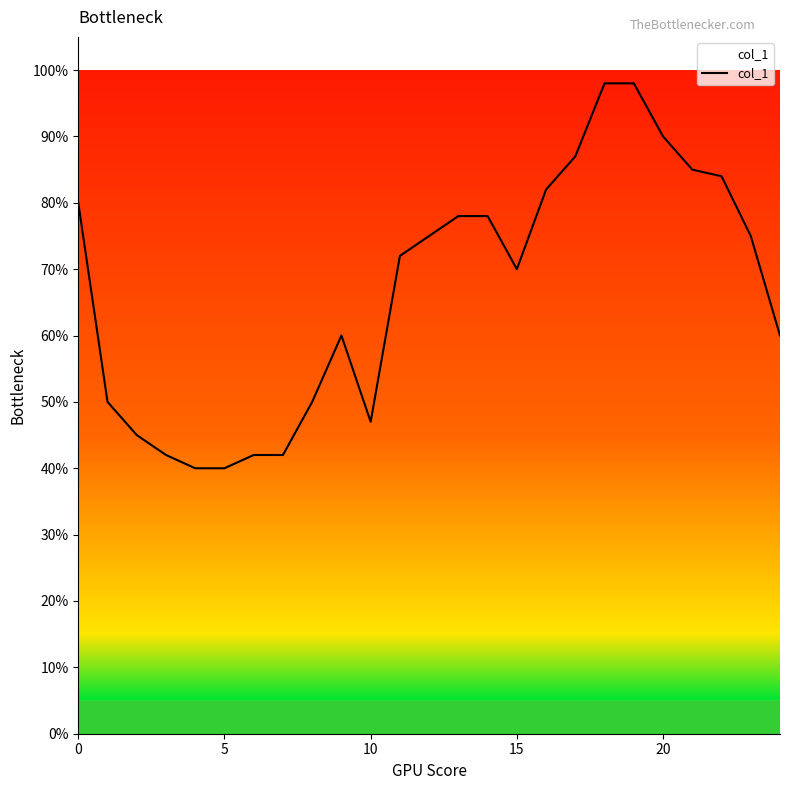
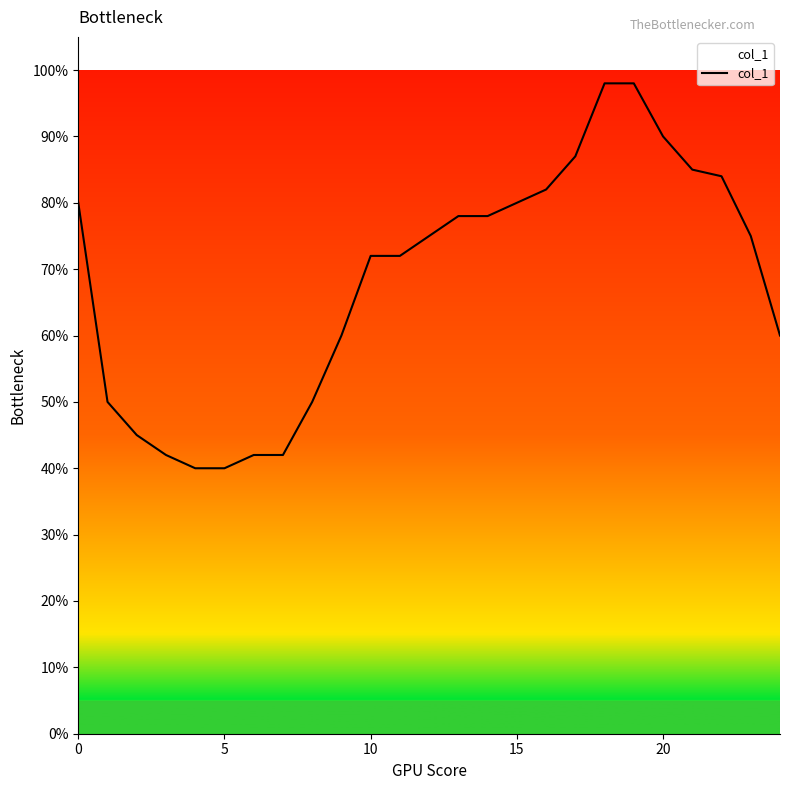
10: 47% -> 72%
15: 70% -> 80%
